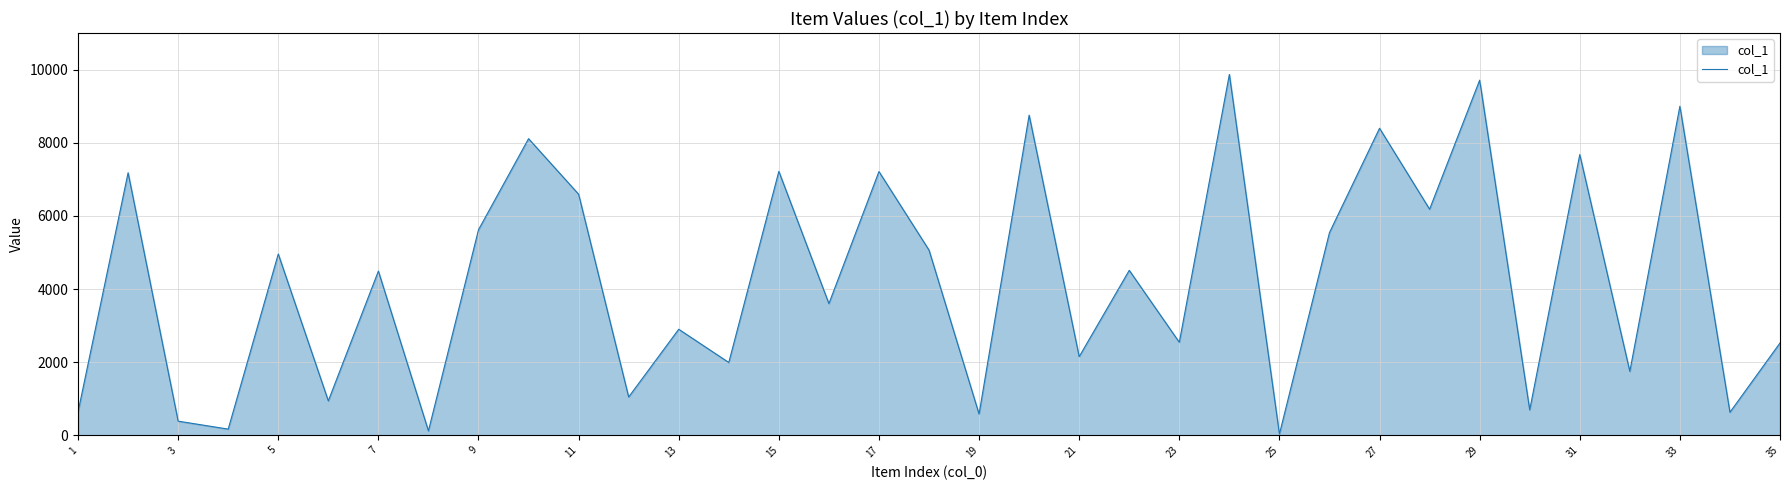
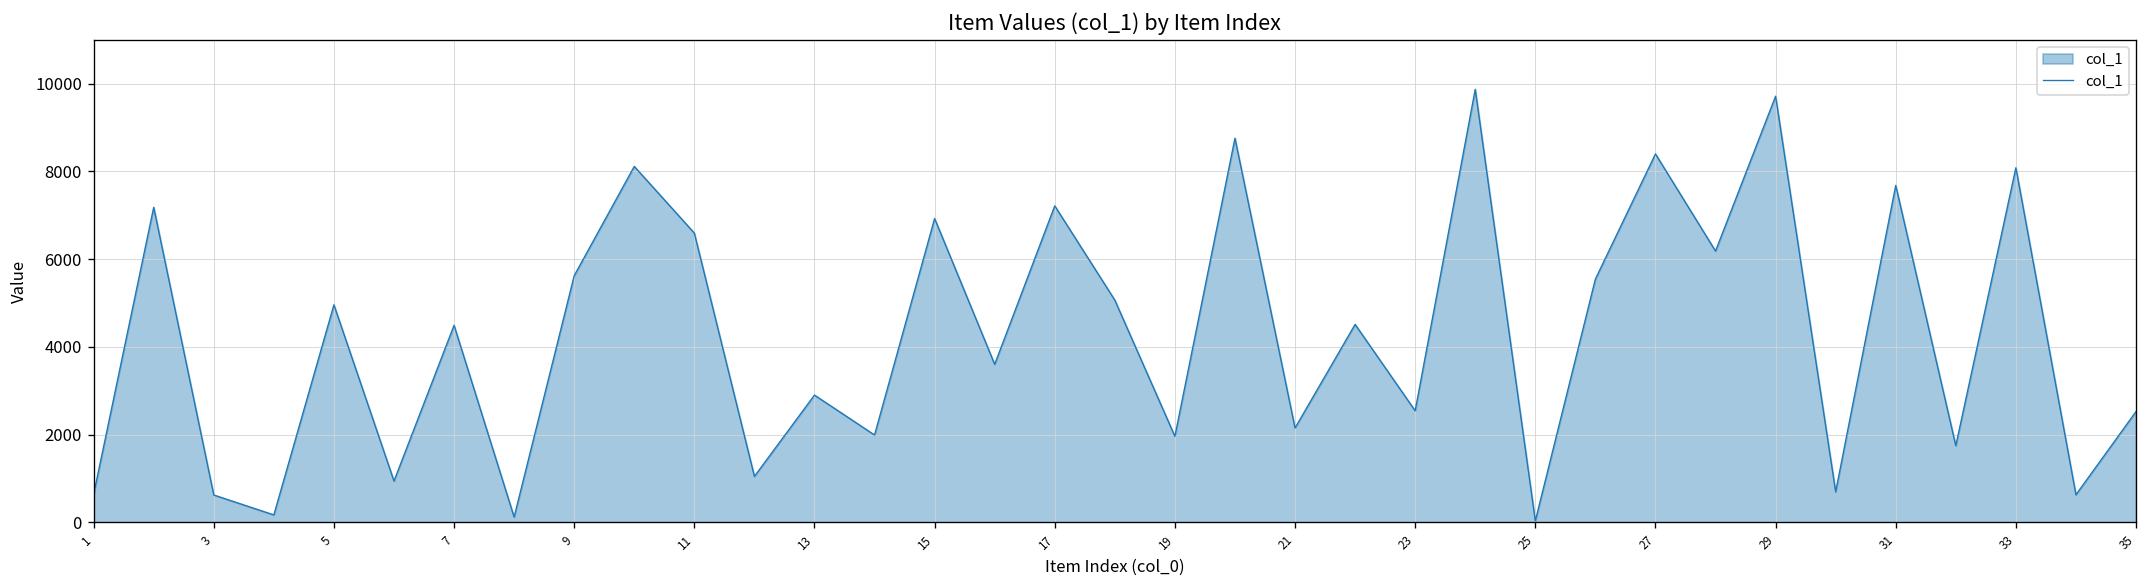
3: 400 -> 600
15: 7200 -> 6900
19: 600 -> 2000
33: 9000 -> 8100
